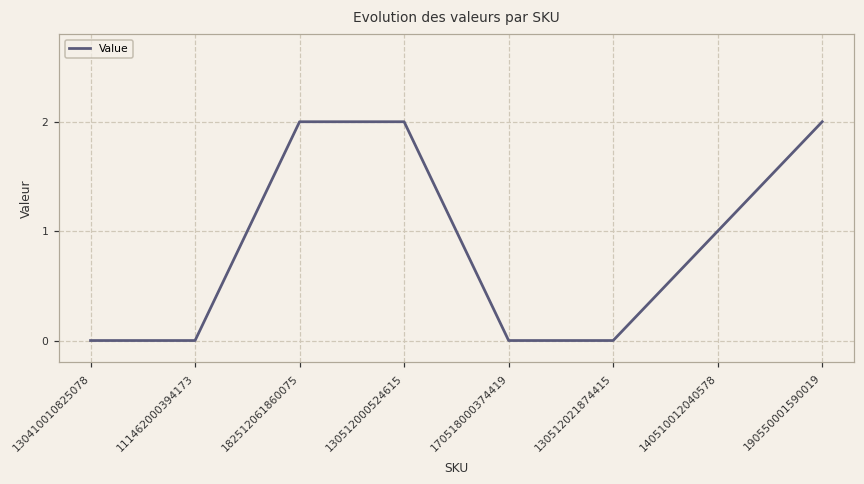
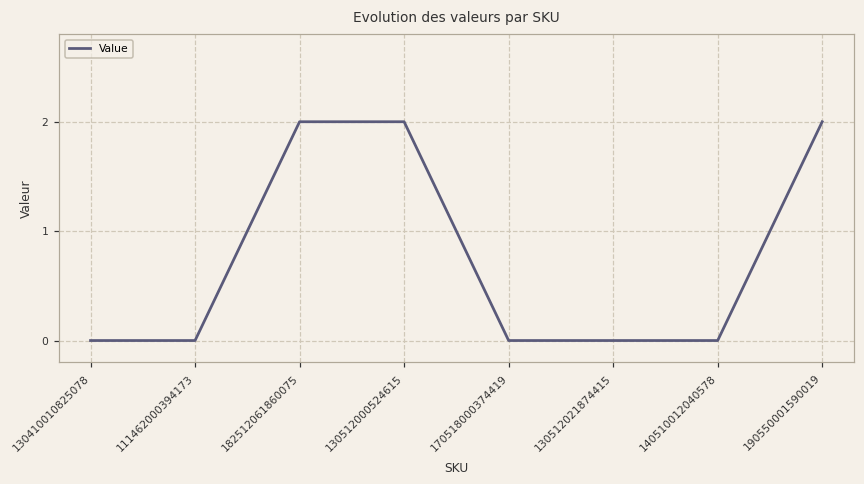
140510012040578: 1 -> 0
